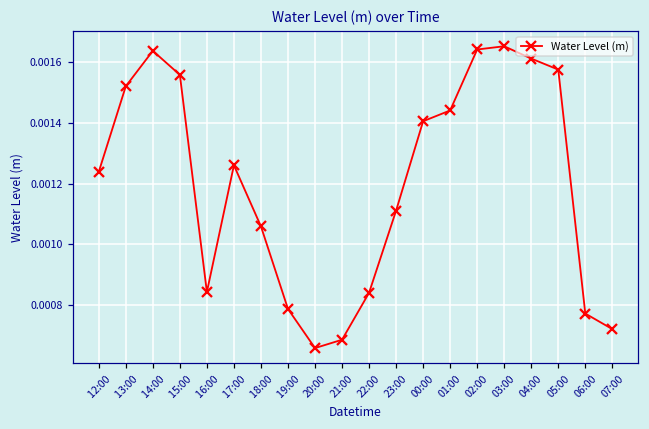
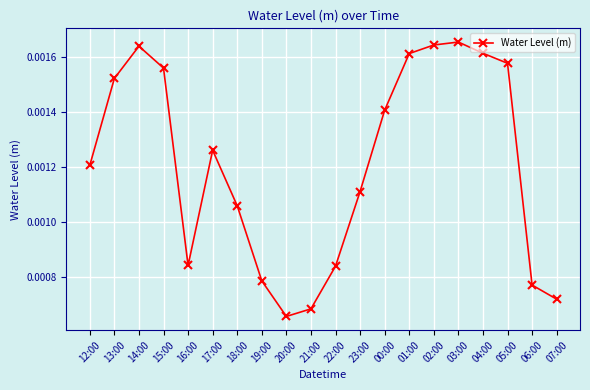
12:00: 0.00124 -> 0.00121
01:00: 0.00144 -> 0.00161
